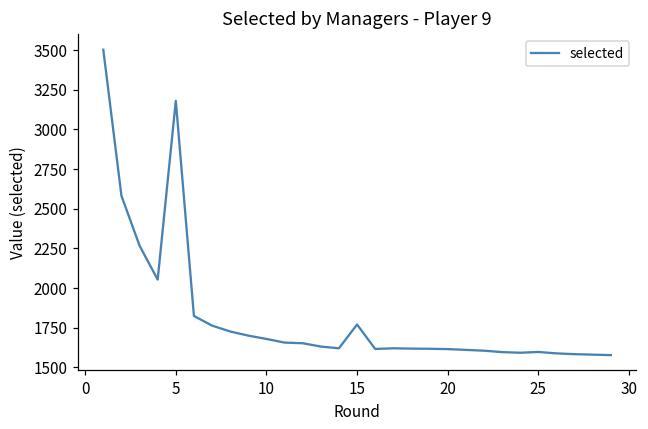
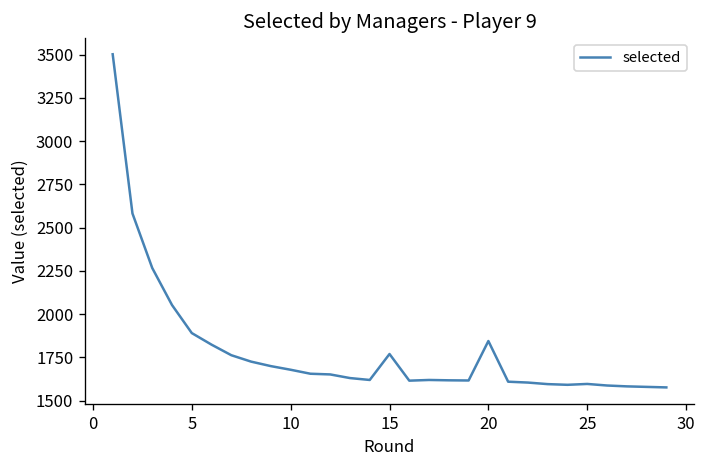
5: 3180 -> 1890
20: 1620 -> 1850
